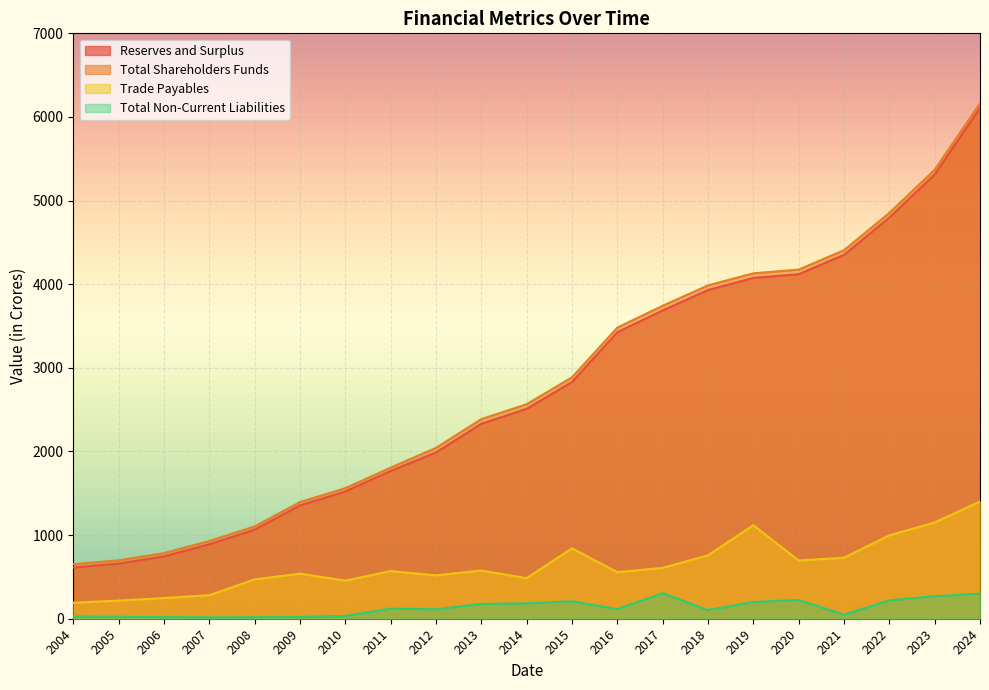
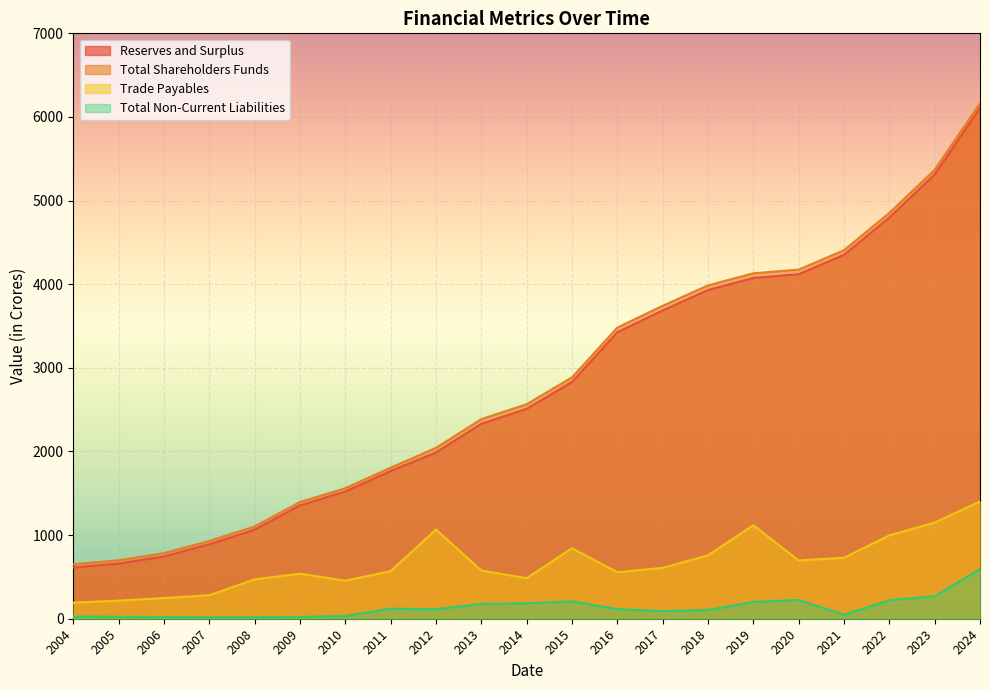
Trade Payables, 2012: 500 -> 1100
Total Non-Current Liabilities, 2017: 300 -> 100
Total Non-Current Liabilities, 2024: 300 -> 600
